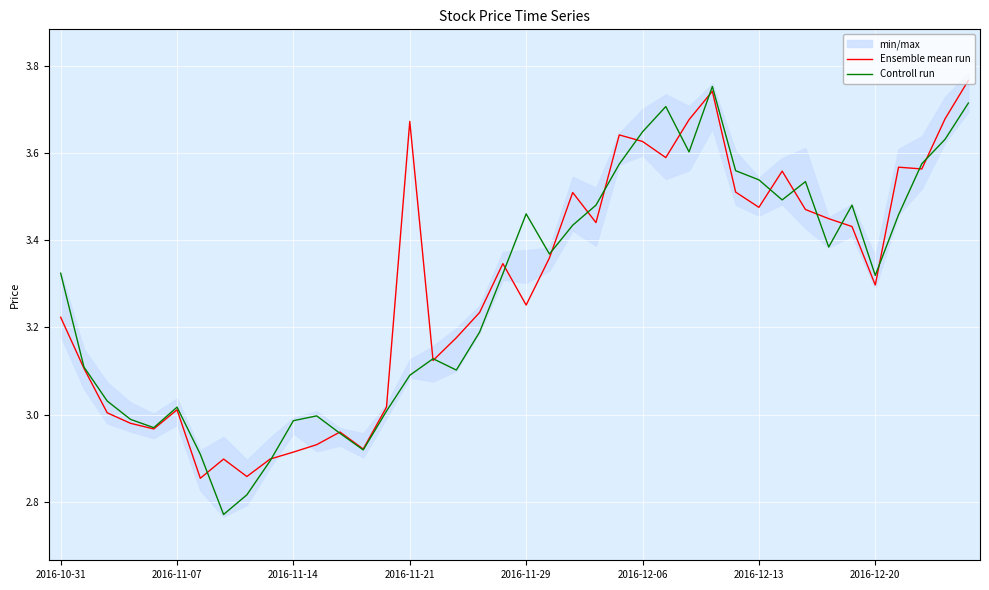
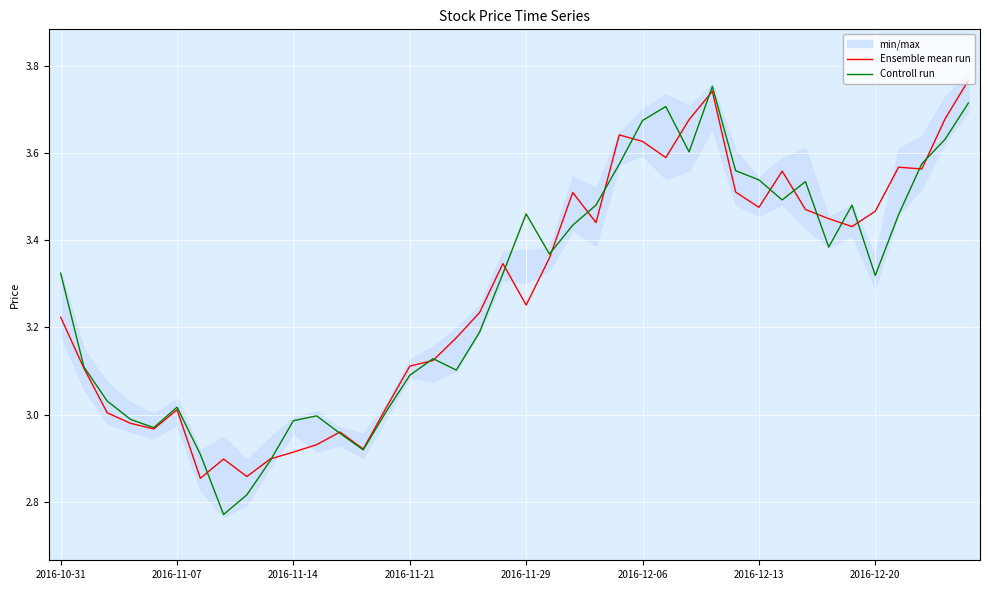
Ensemble mean run, 2016-11-21: 3.67 -> 3.11
Controll run, 2016-12-06: 3.65 -> 3.67
Ensemble mean run, 2016-12-20: 3.30 -> 3.47
